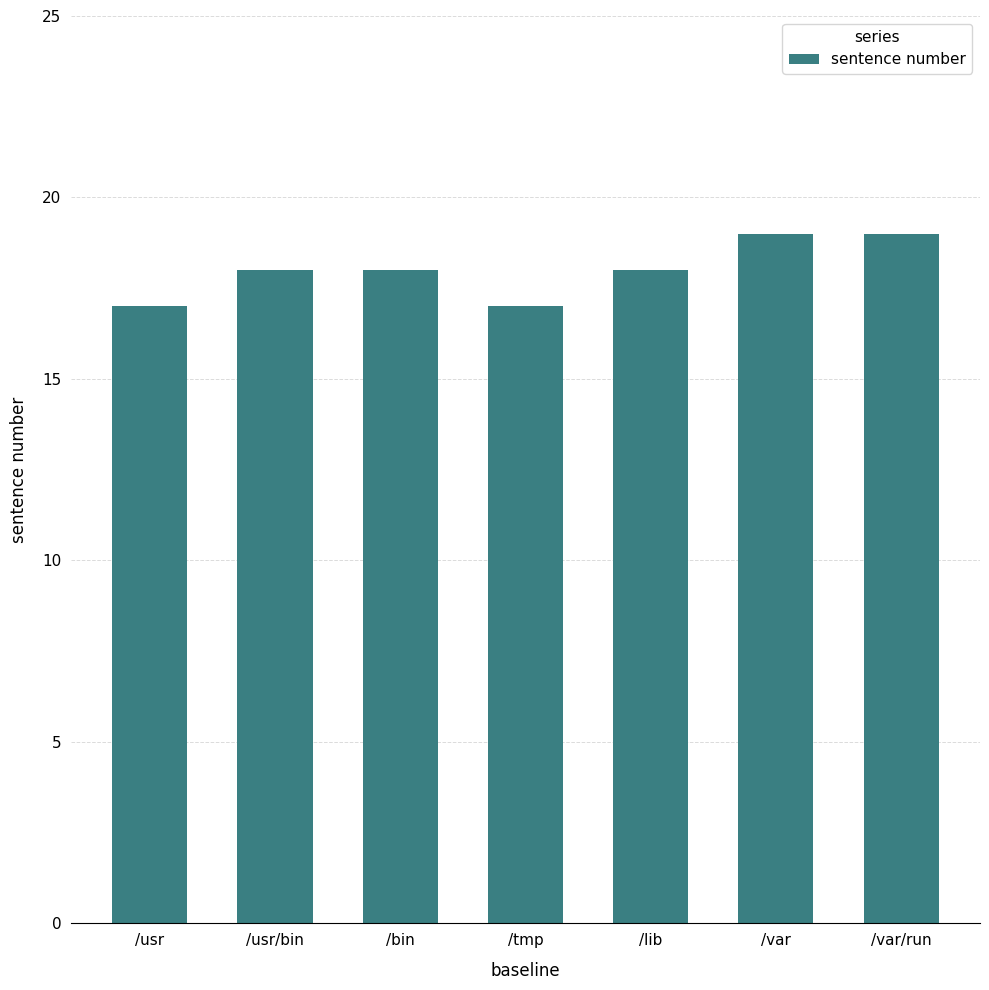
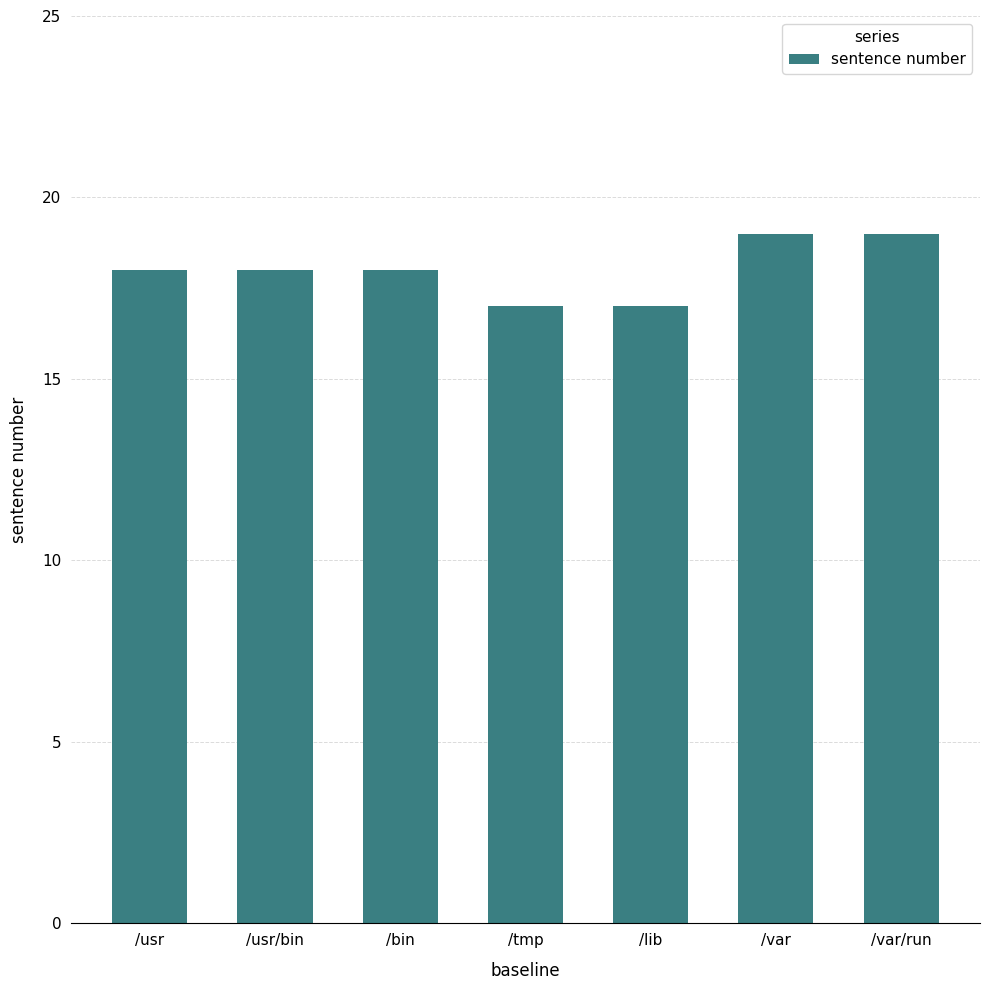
/usr: 17 -> 18
/lib: 18 -> 17
